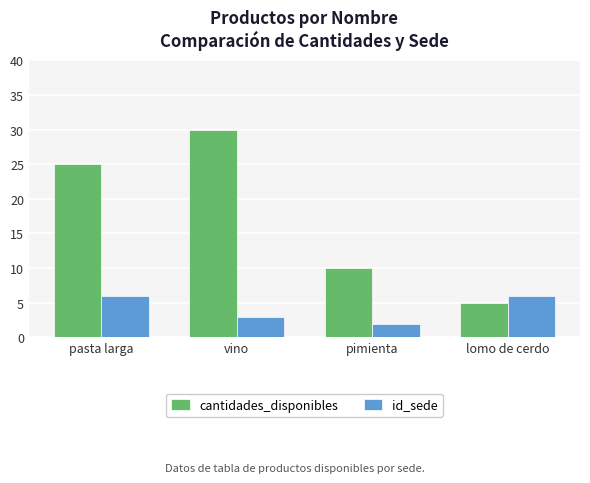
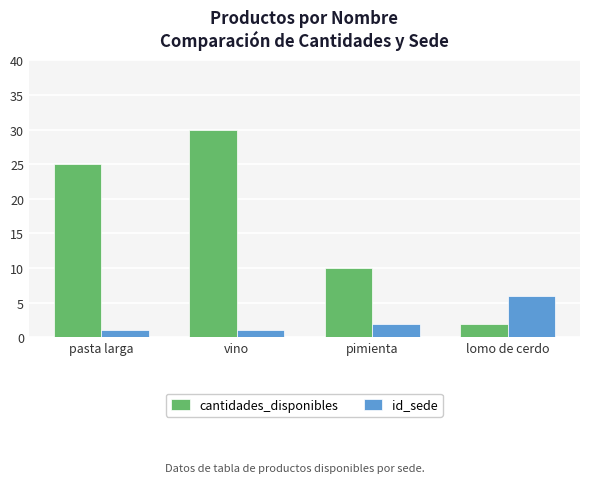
id_sede, pasta larga: 6 -> 1
id_sede, vino: 3 -> 1
cantidades_disponibles, lomo de cerdo: 5 -> 2
